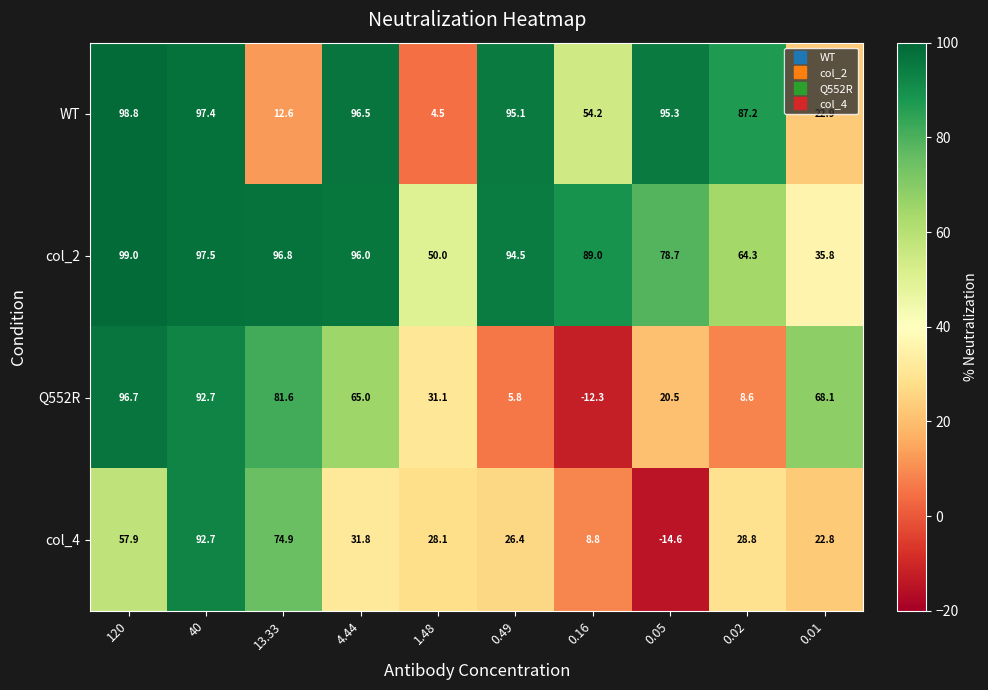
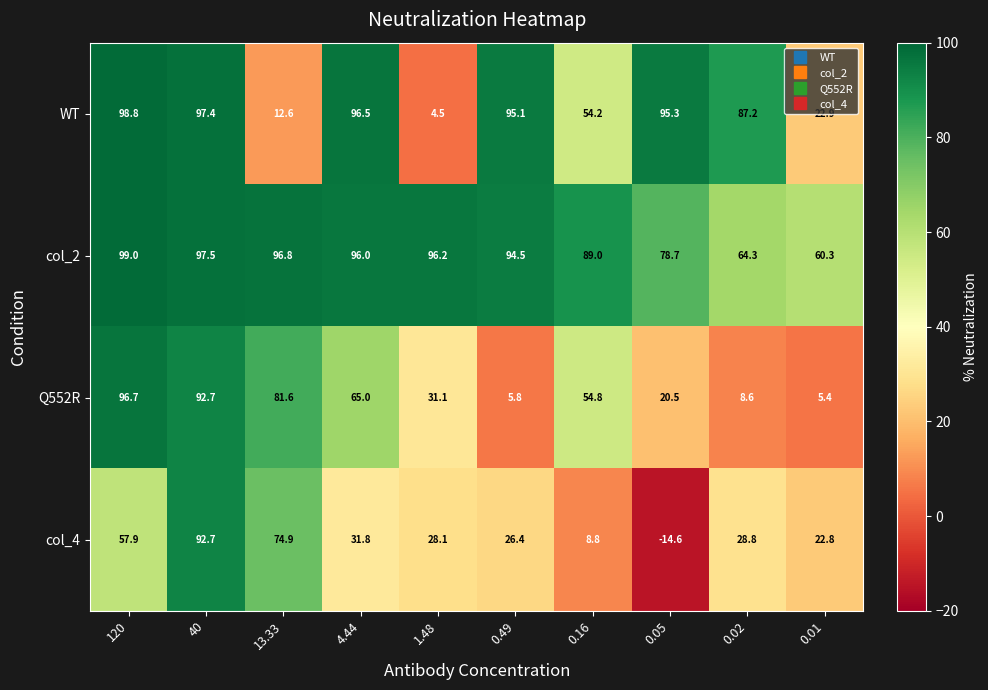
col_2, 1.48: 50.0 -> 96.2
col_2, 0.01: 35.8 -> 60.3
Q552R, 0.16: -12.3 -> 54.8
Q552R, 0.01: 68.1 -> 5.4
